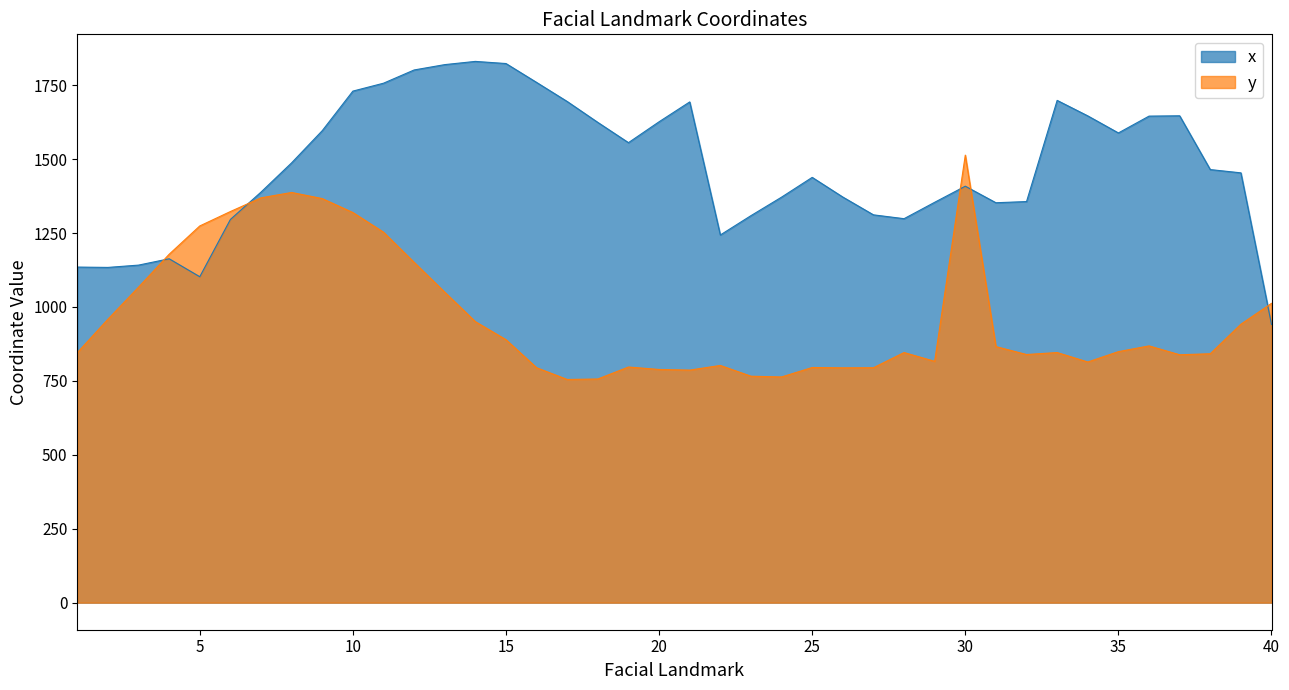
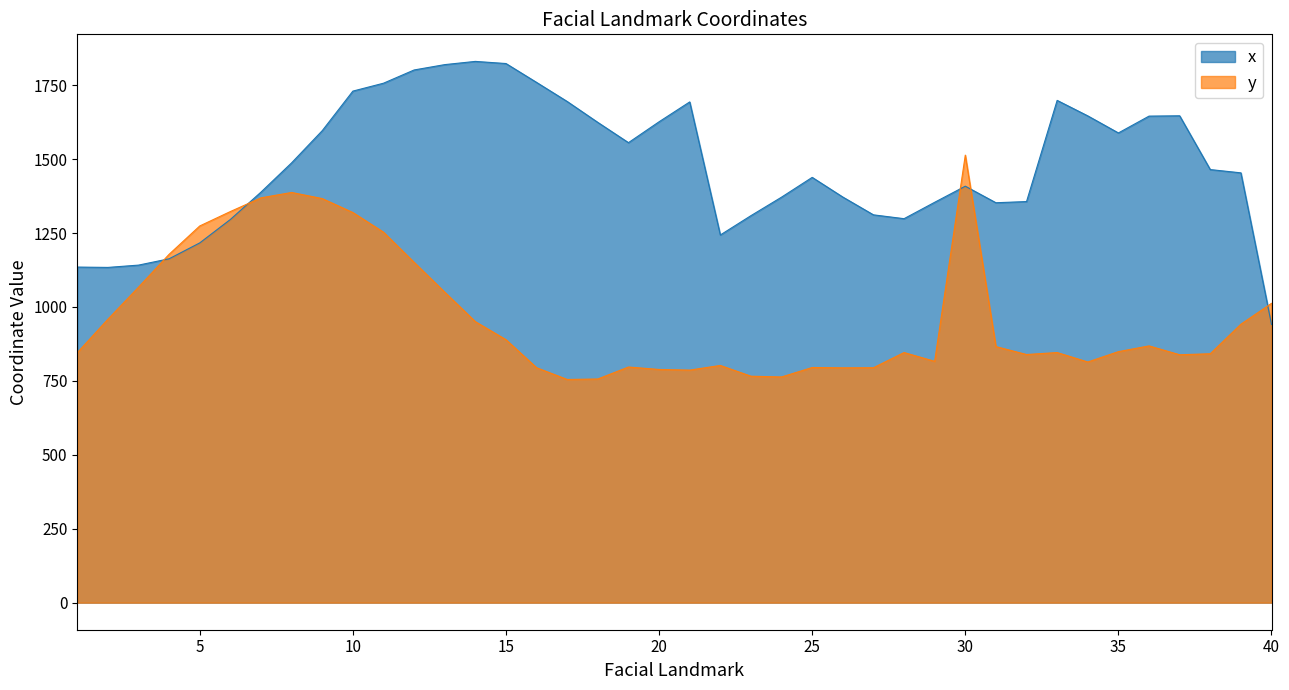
x, 5: 1100 -> 1220
